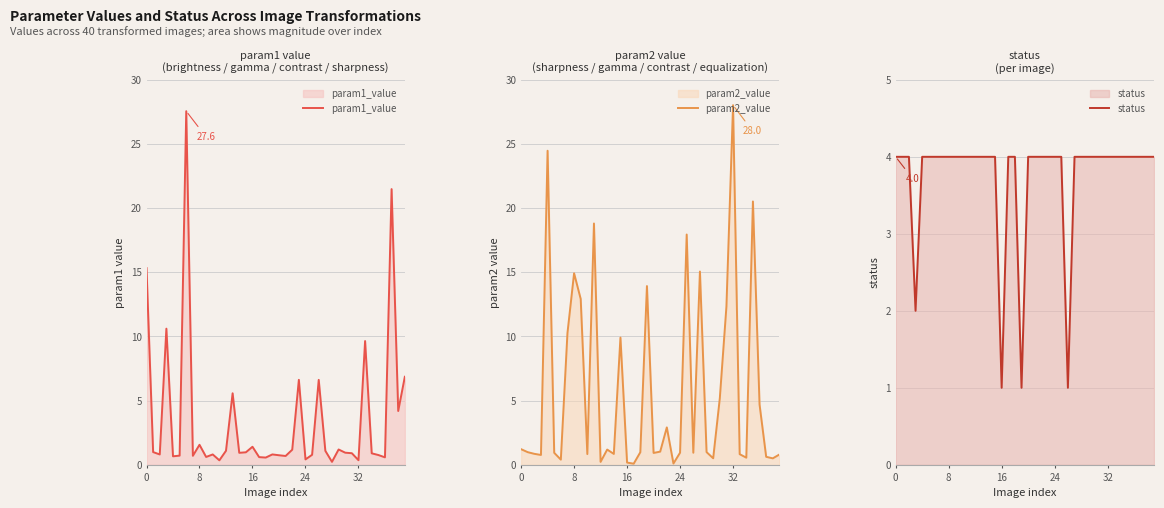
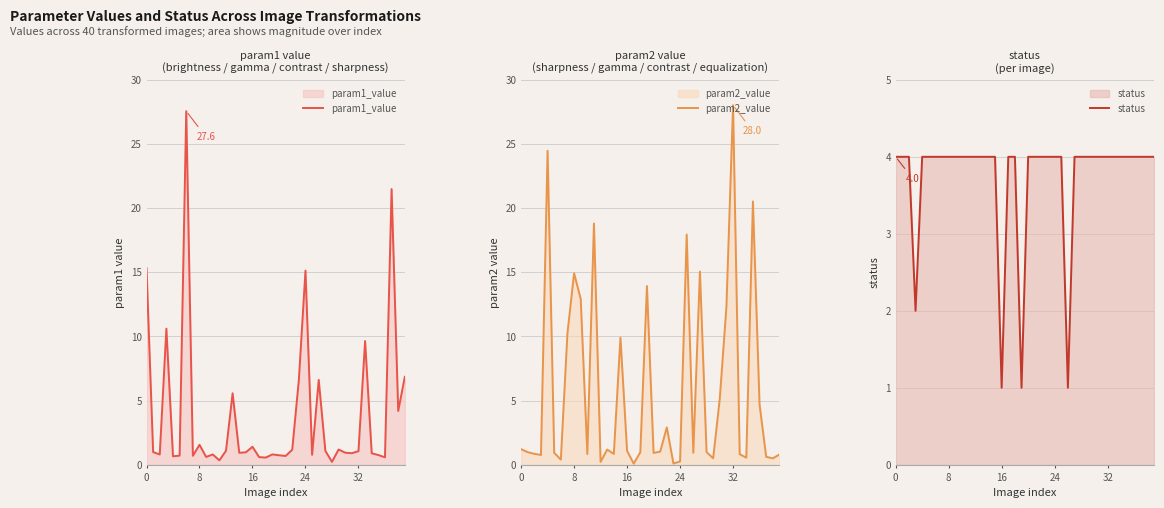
param1 value (brightness / gamma / contrast / sharpness), 24: 0.4 -> 15.1
param1 value (brightness / gamma / contrast / sharpness), 32: 0.4 -> 1.1
param2 value (sharpness / gamma / contrast / equalization), 16: 0.2 -> 1.1
param2 value (sharpness / gamma / contrast / equalization), 24: 0.9 -> 0.3
